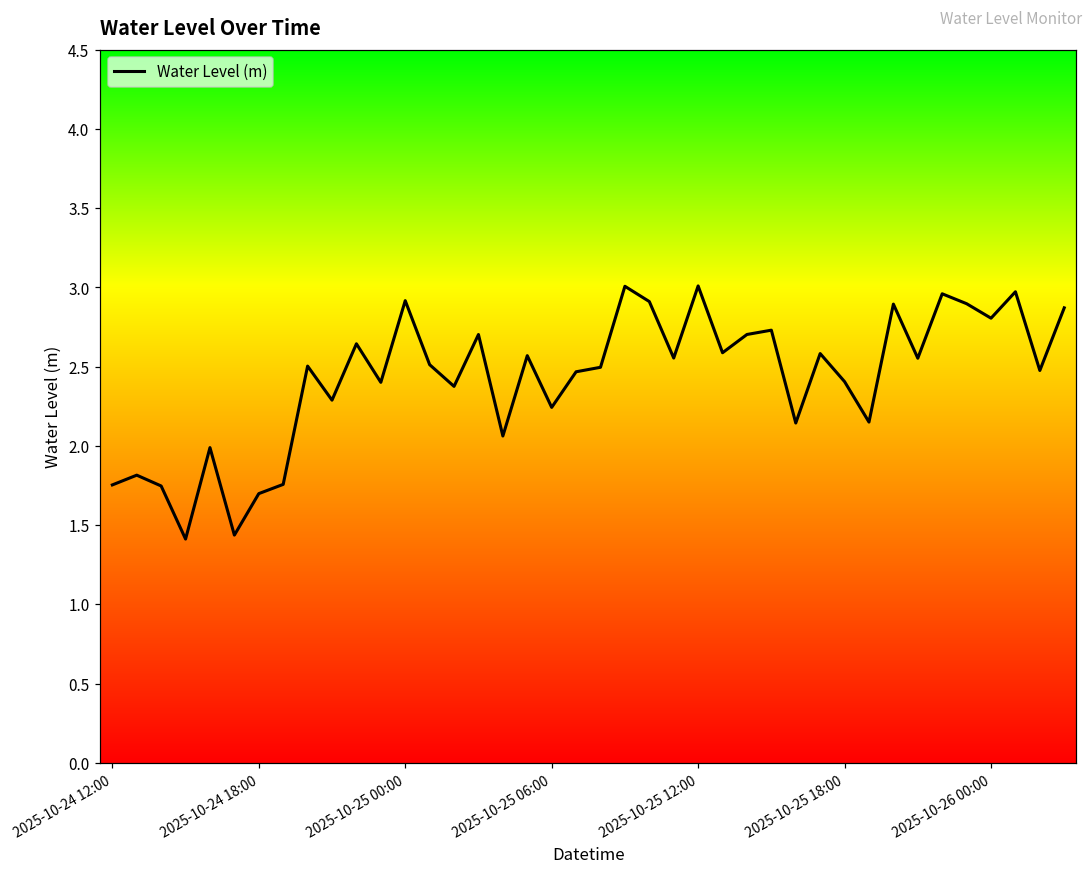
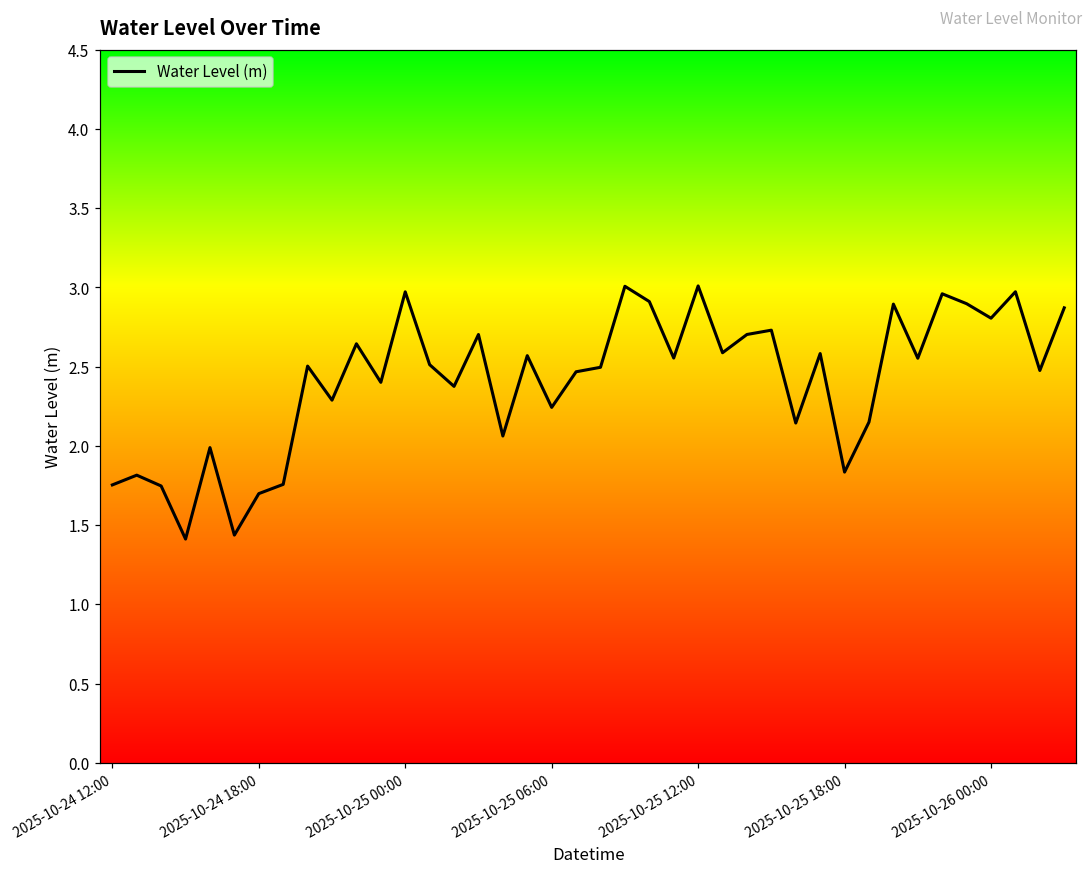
2025-10-25 00:00: 2.92 -> 2.97
2025-10-25 18:00: 2.41 -> 1.83
